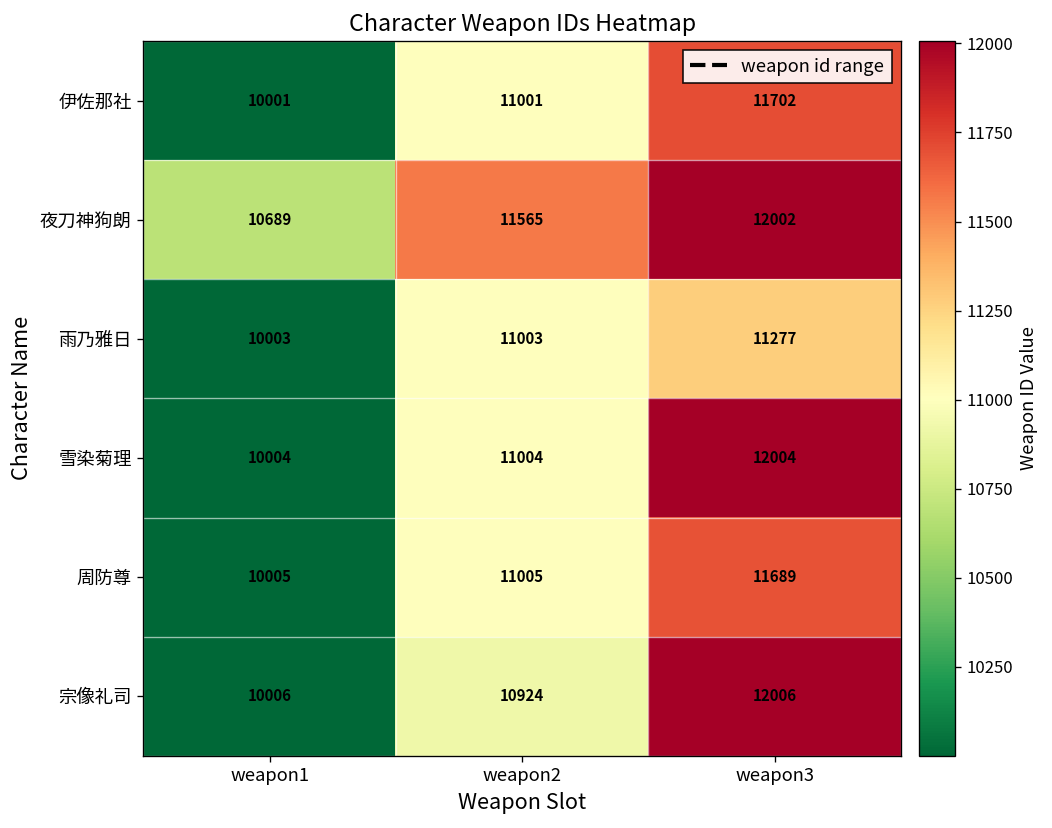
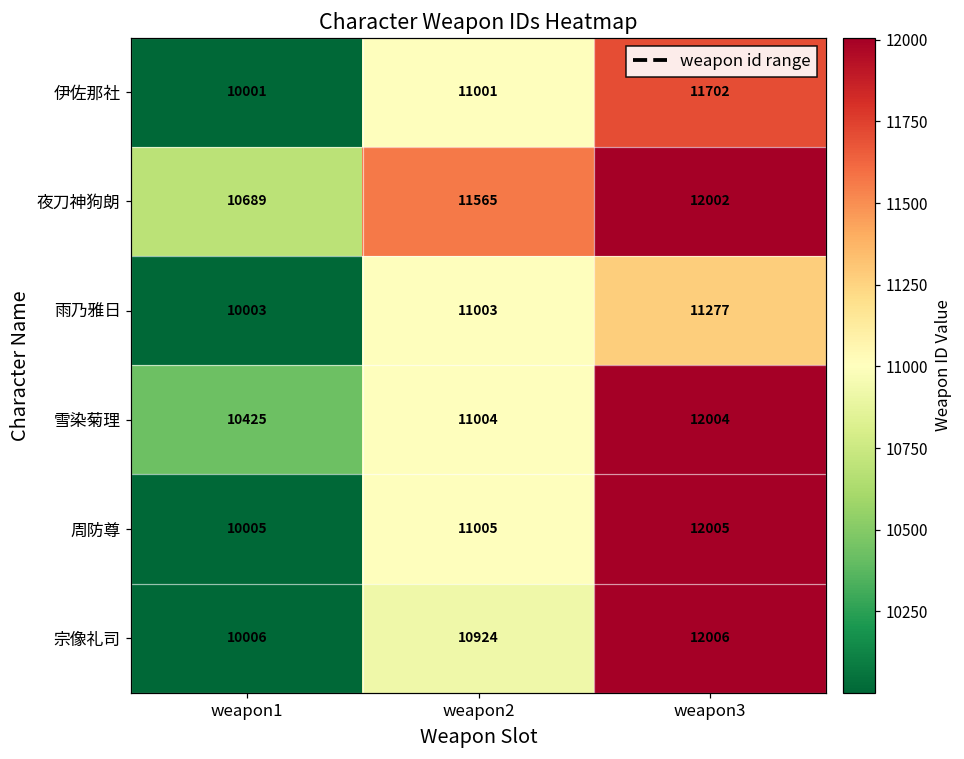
雪染菊理, weapon1: 10004 -> 10425
周防尊, weapon3: 11689 -> 12005
